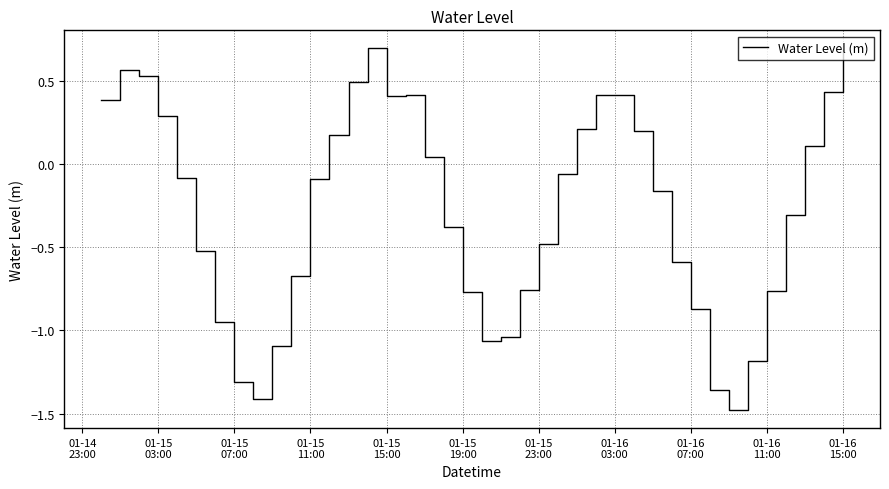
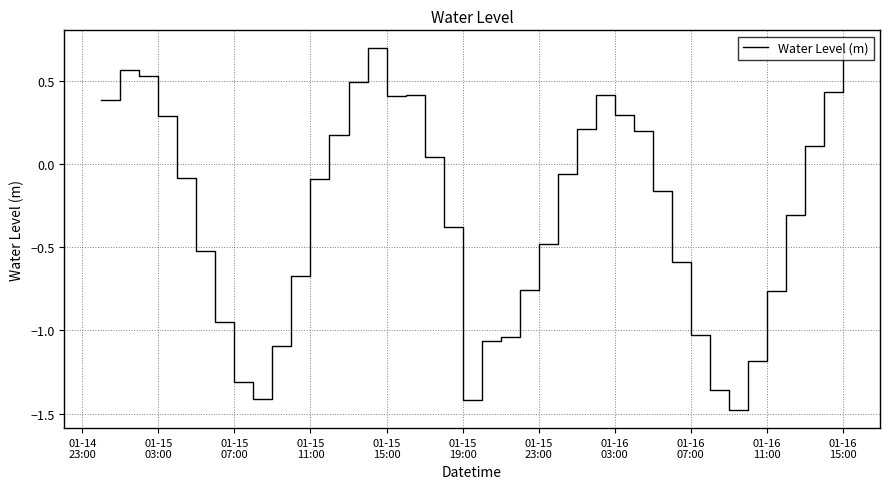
01-15 19:00: -0.77 -> -1.42
01-16 03:00: 0.42 -> 0.29
01-16 07:00: -0.87 -> -1.03
